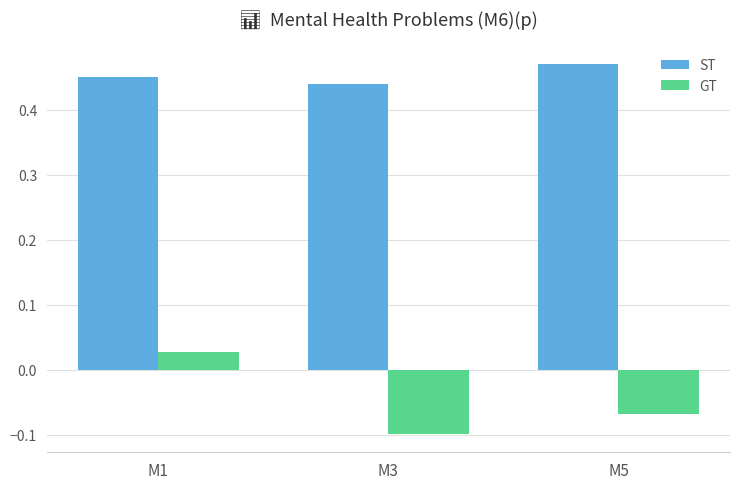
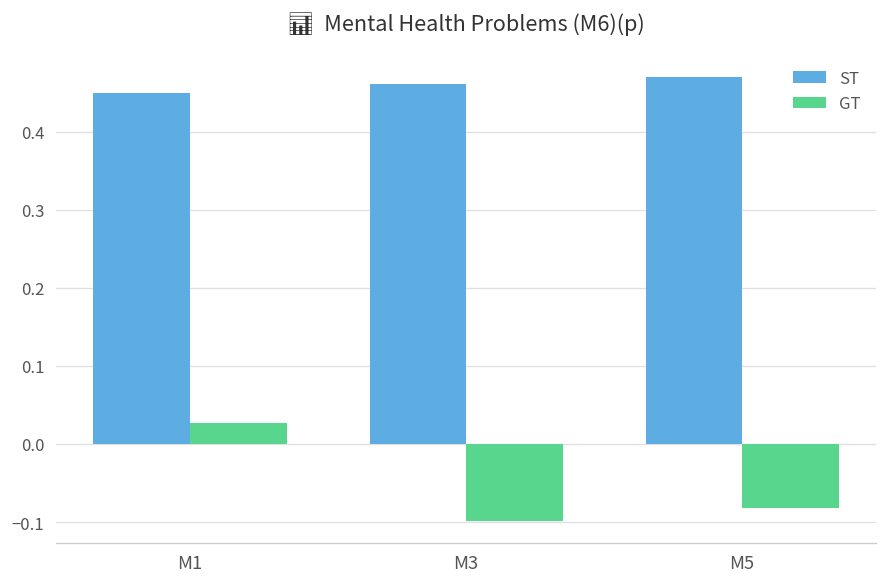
ST, M3: 0.44 -> 0.46
GT, M5: -0.07 -> -0.08
